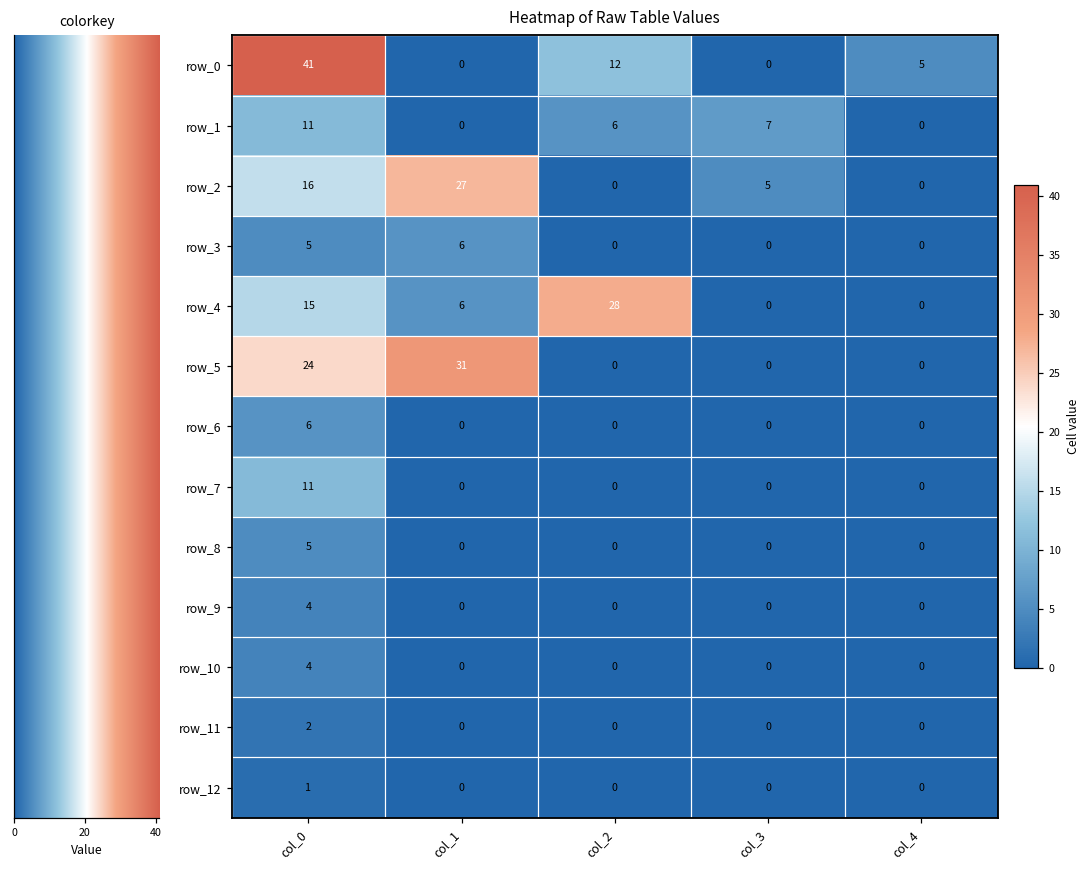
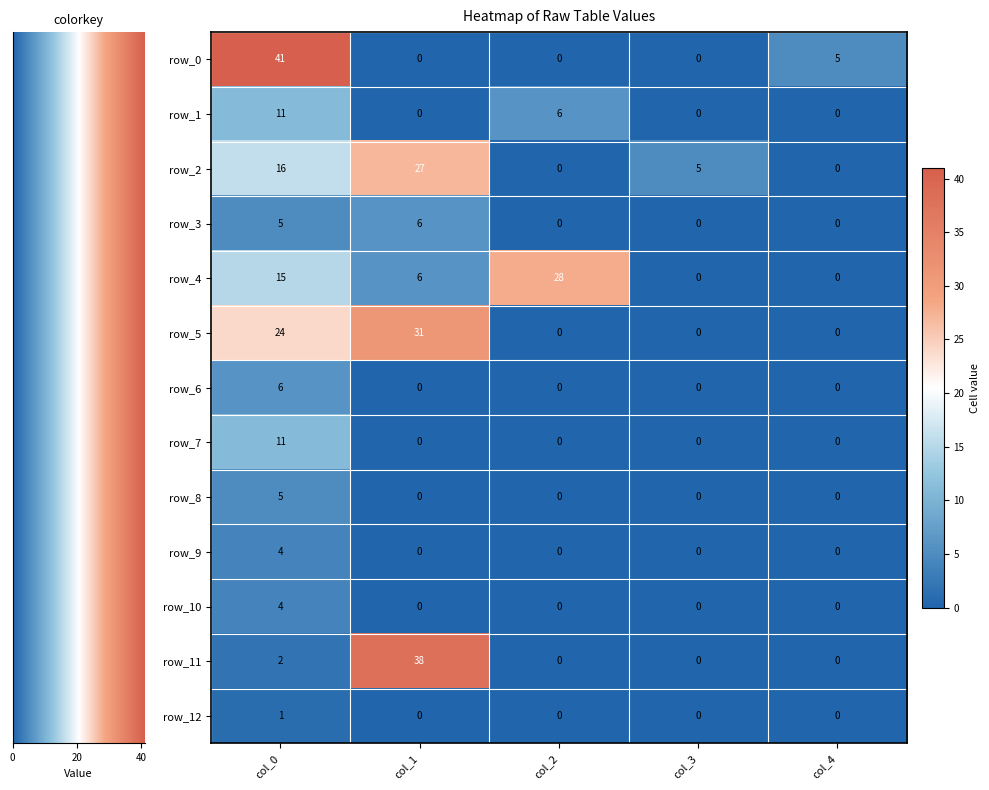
row_0, col_2: 12 -> 0
row_1, col_3: 7 -> 0
row_11, col_1: 0 -> 38
